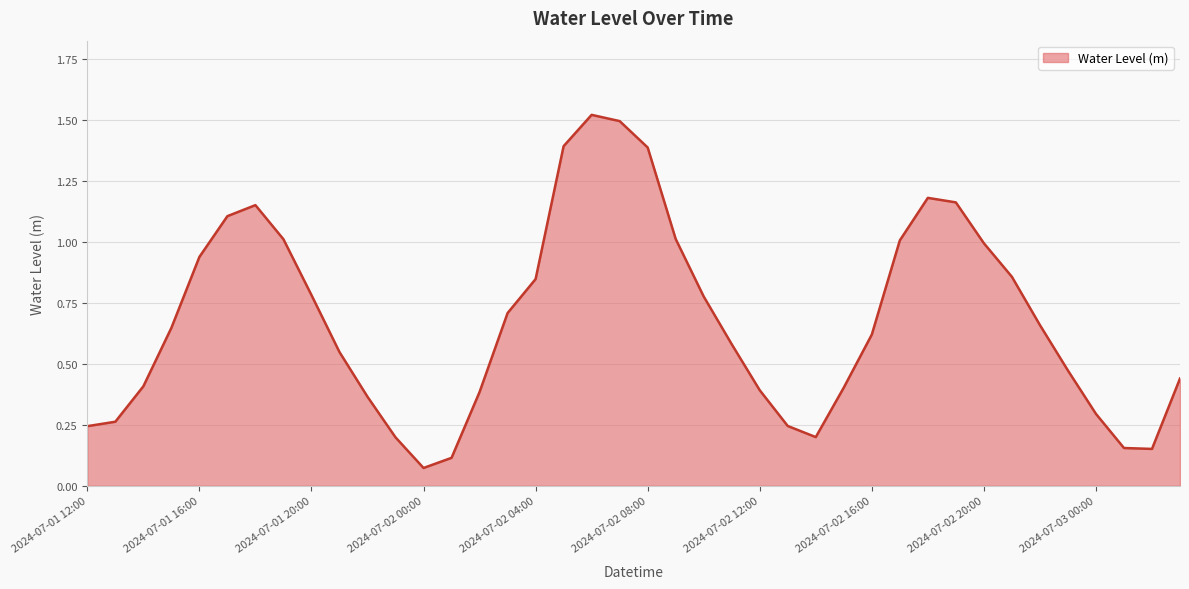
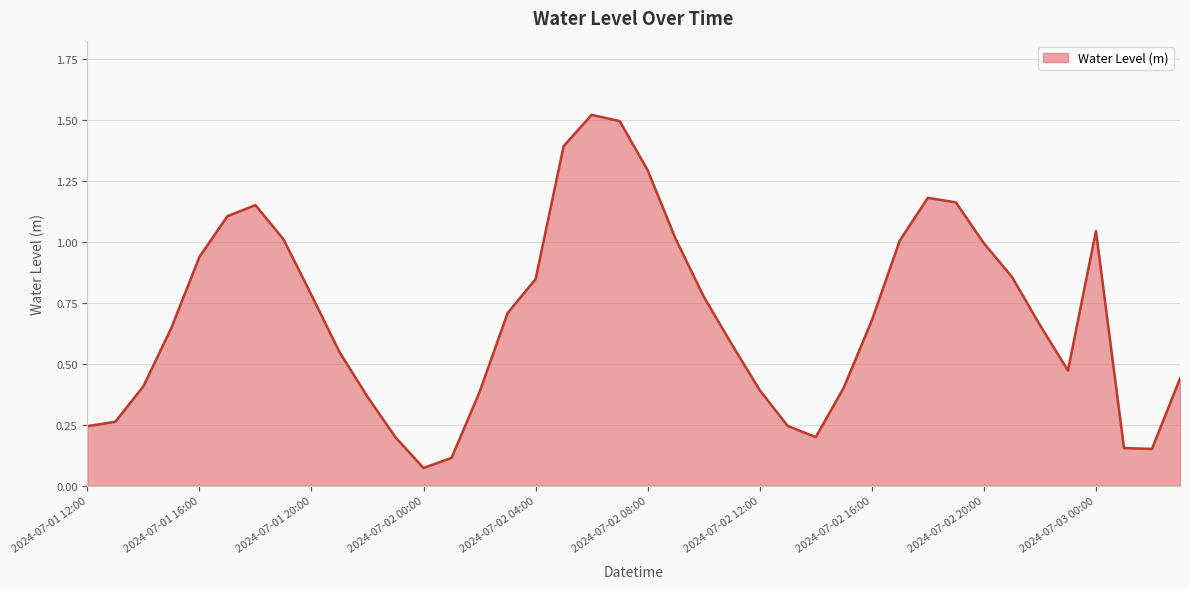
2024-07-02 08:00: 1.39 -> 1.29
2024-07-02 16:00: 0.62 -> 0.68
2024-07-03 00:00: 0.29 -> 1.04
